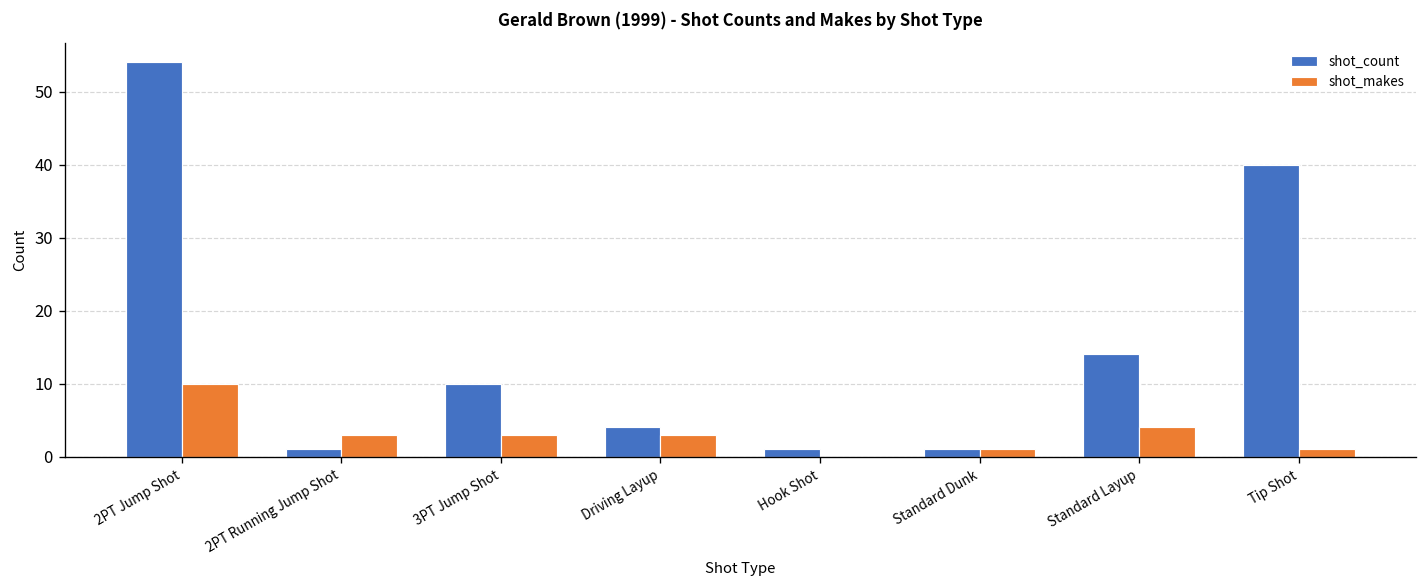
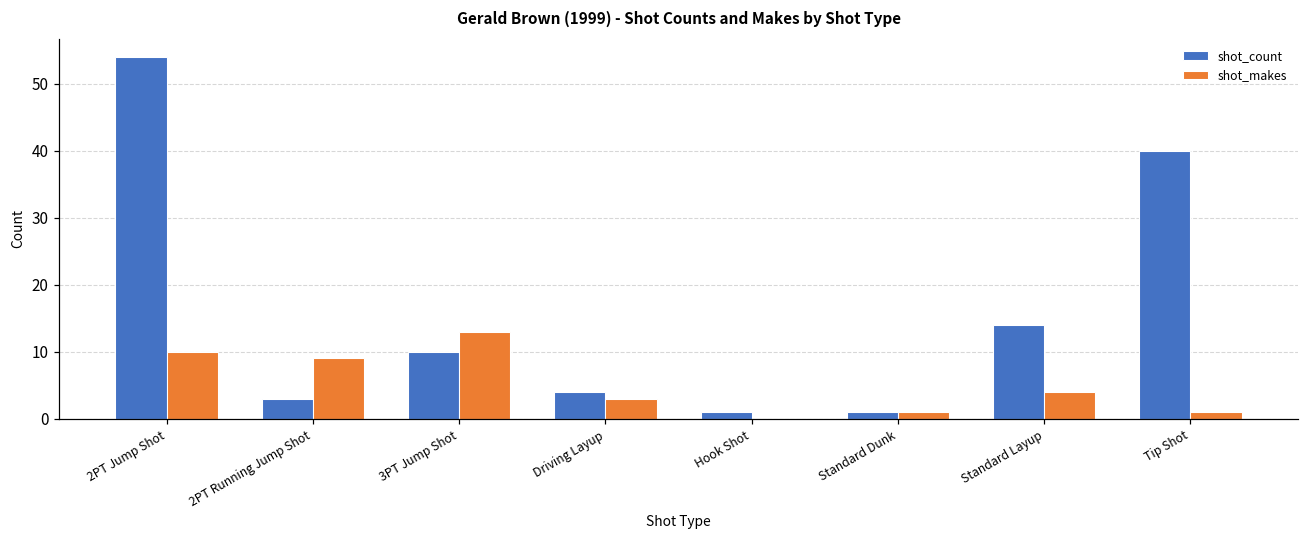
shot_count, 2PT Running Jump Shot: 1 -> 3
shot_makes, 2PT Running Jump Shot: 3 -> 9
shot_makes, 3PT Jump Shot: 3 -> 13
